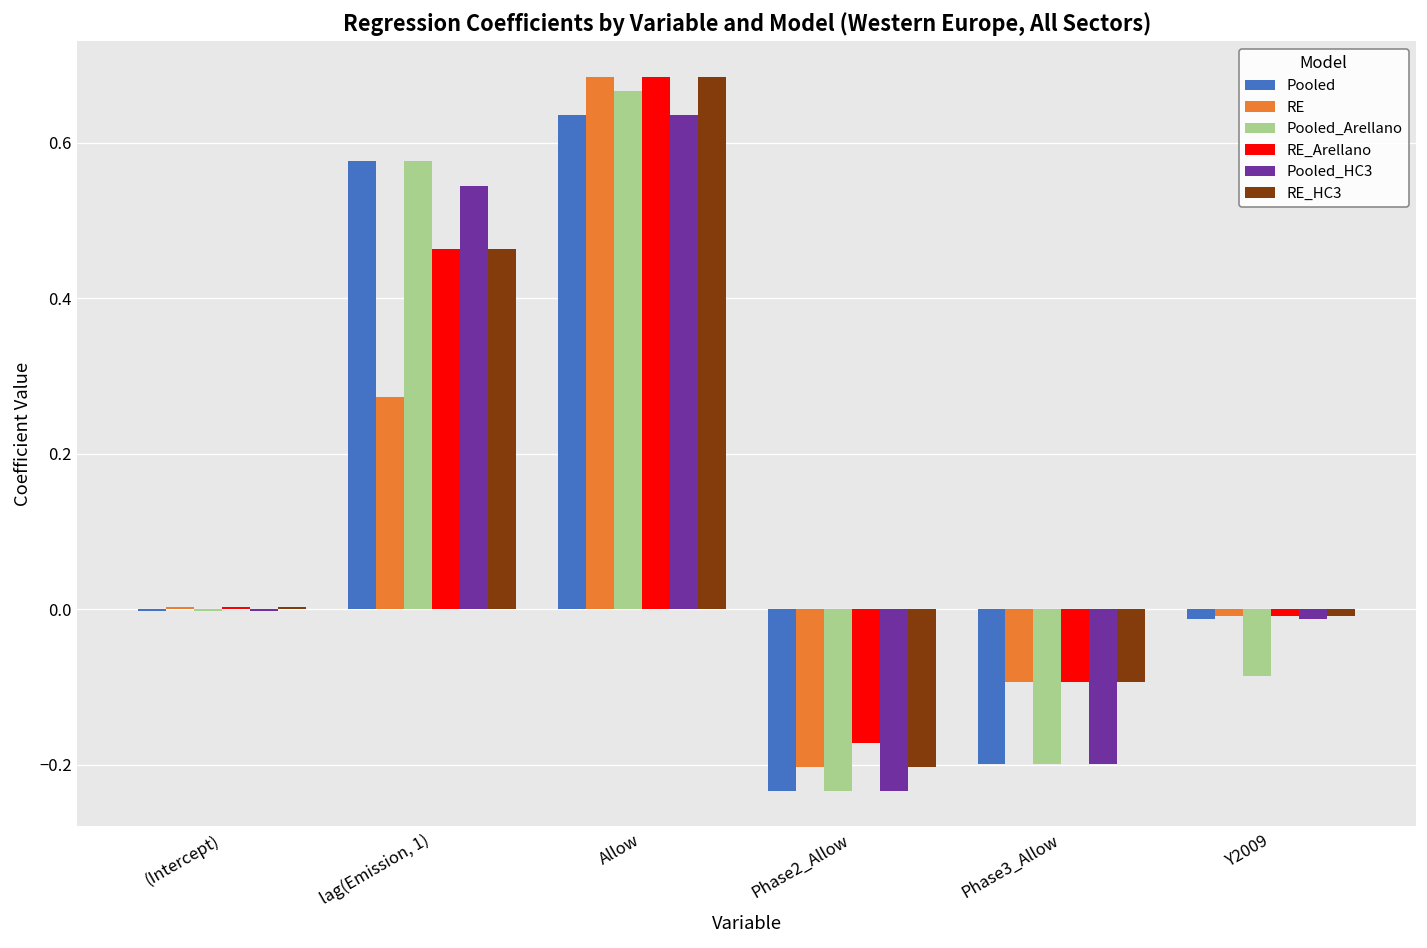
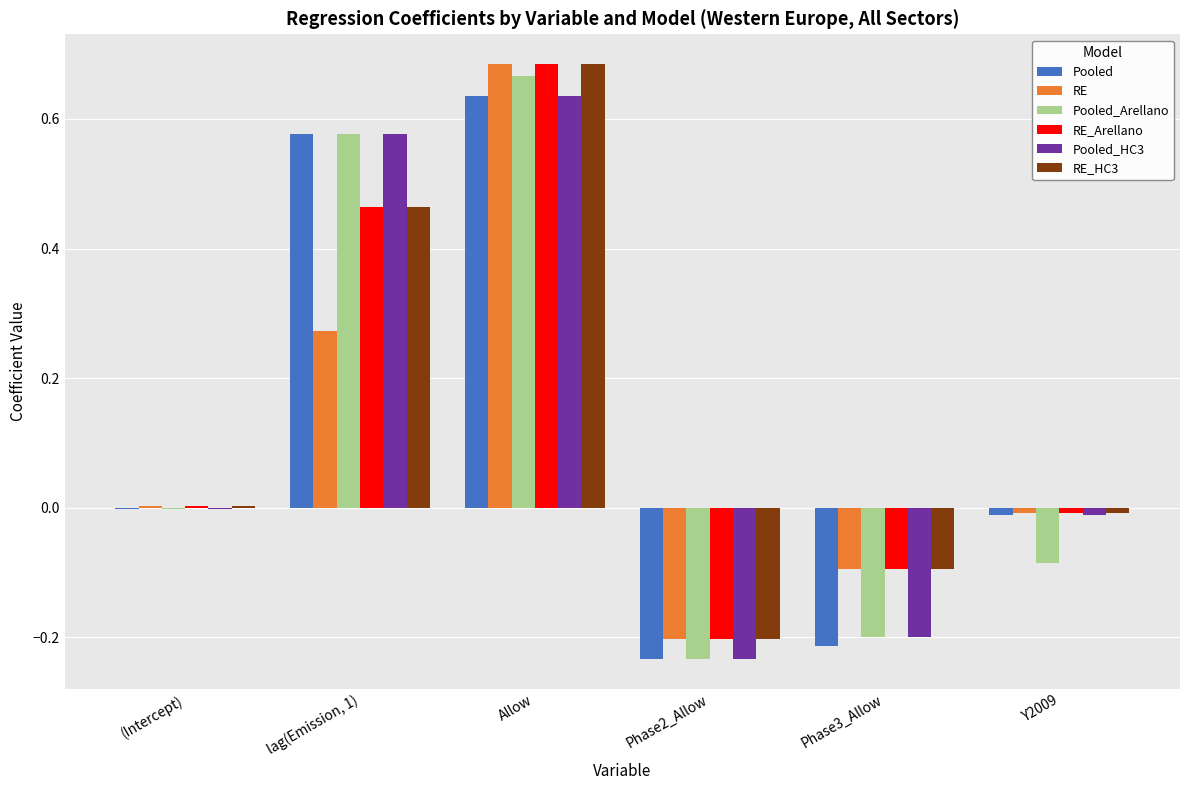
Pooled_HC3, lag(Emission, 1): 0.54 -> 0.58
RE_Arellano, Phase2_Allow: -0.17 -> -0.20
Pooled, Phase3_Allow: -0.20 -> -0.21
